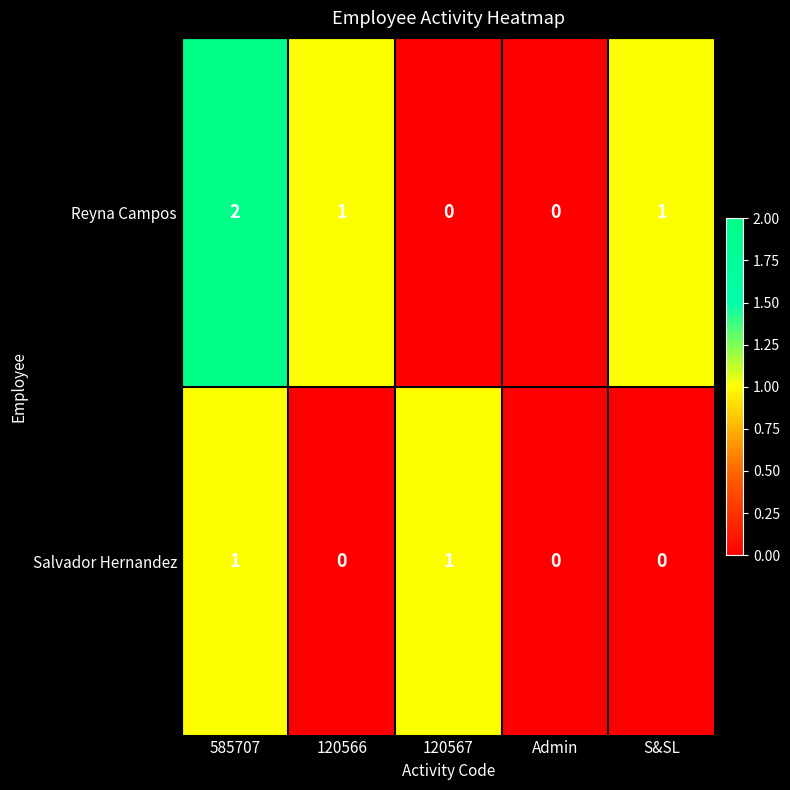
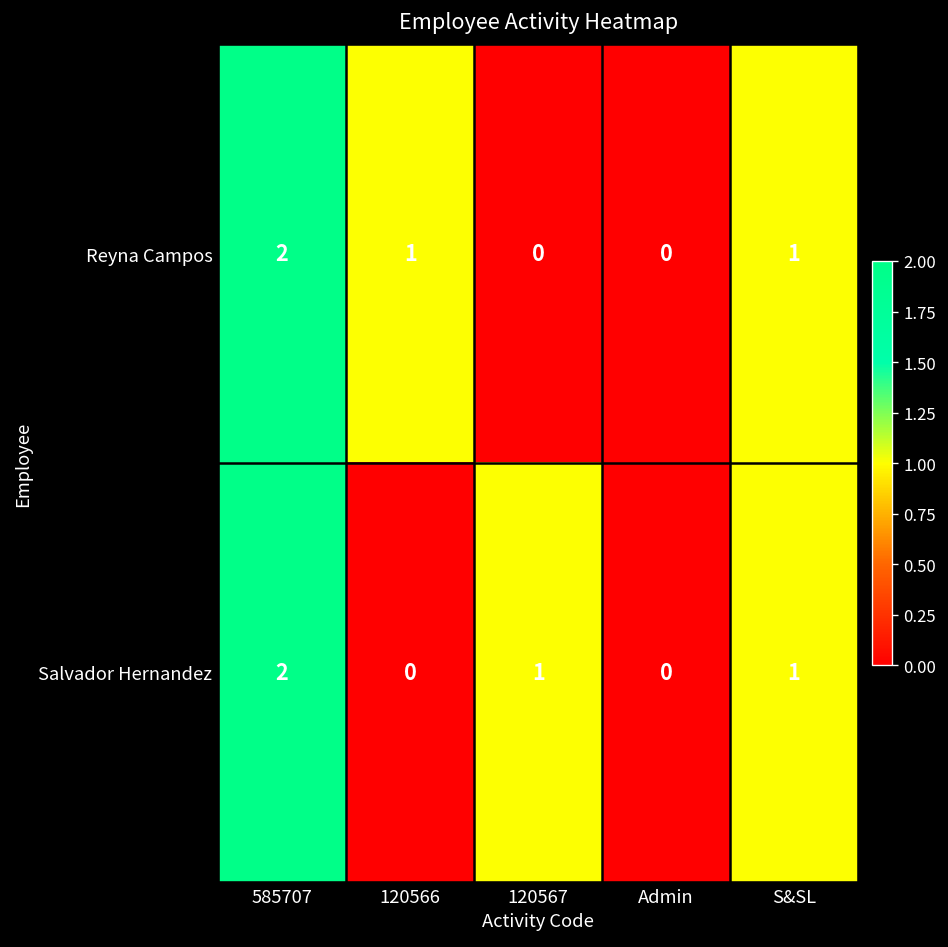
Salvador Hernandez, 585707: 1 -> 2
Salvador Hernandez, S&SL: 0 -> 1
